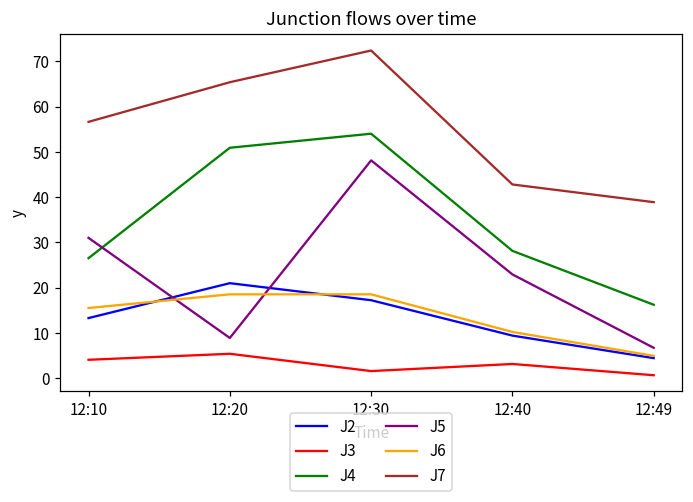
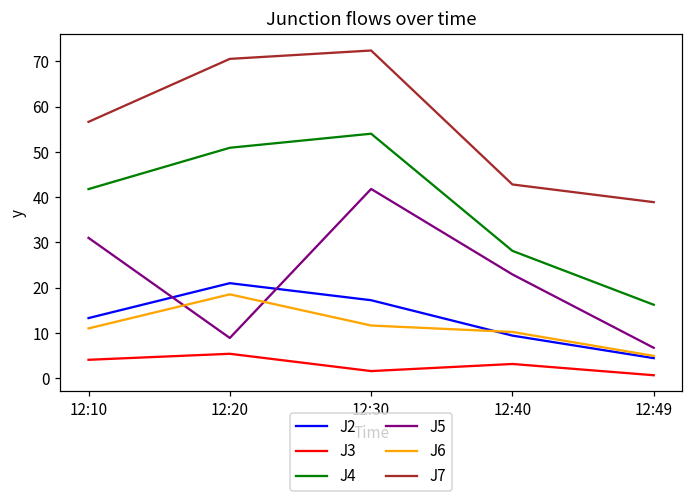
J4, 12:10: 27 -> 42
J6, 12:10: 16 -> 11
J7, 12:20: 65 -> 71
J5, 12:30: 48 -> 42
J6, 12:30: 19 -> 12
